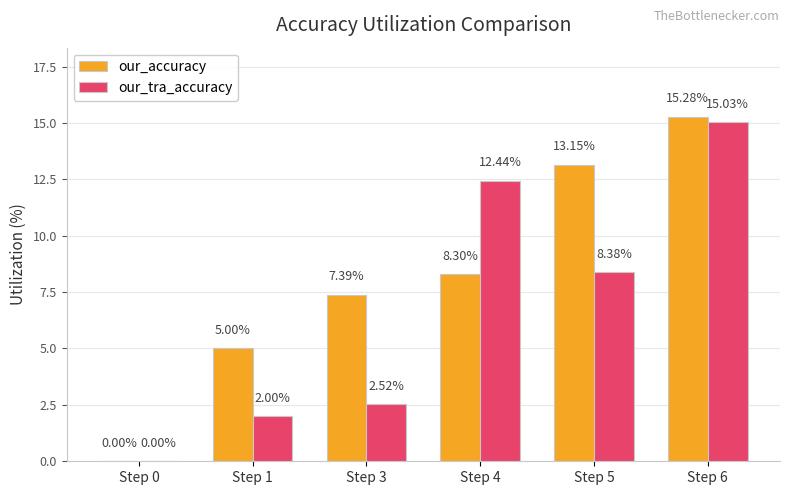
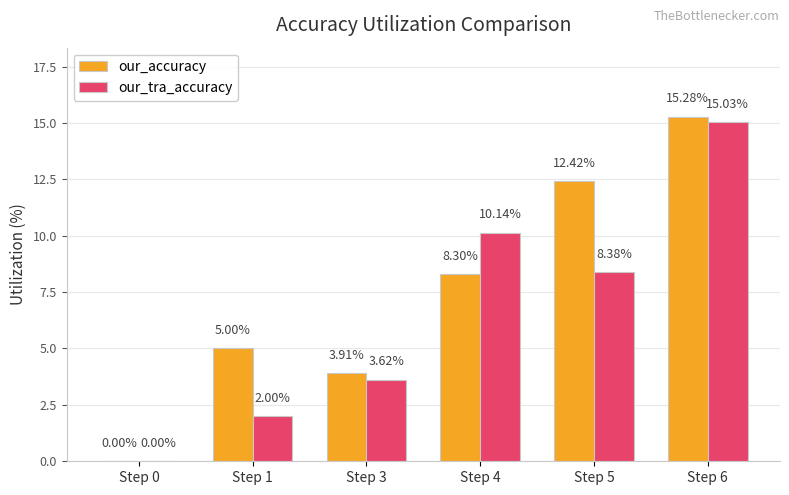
our_accuracy, Step 3: 7.39% -> 3.91%
our_tra_accuracy, Step 3: 2.52% -> 3.62%
our_tra_accuracy, Step 4: 12.44% -> 10.14%
our_accuracy, Step 5: 13.15% -> 12.42%
